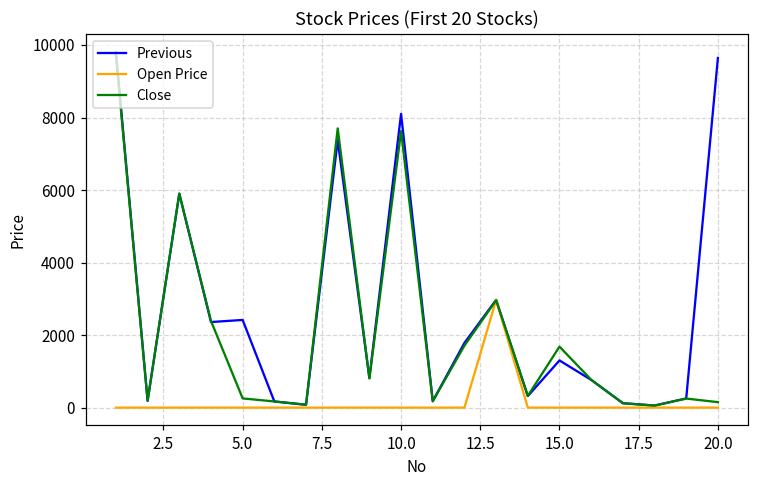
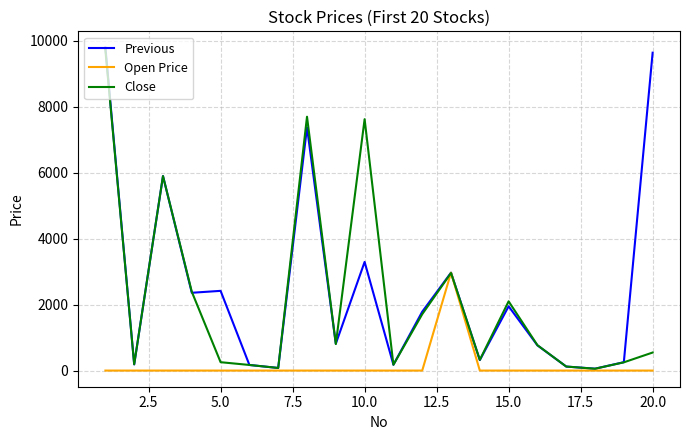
Previous, 10.0: 8100 -> 3300
Previous, 15.0: 1300 -> 2000
Close, 15.0: 1700 -> 2100
Close, 20.0: 200 -> 500
